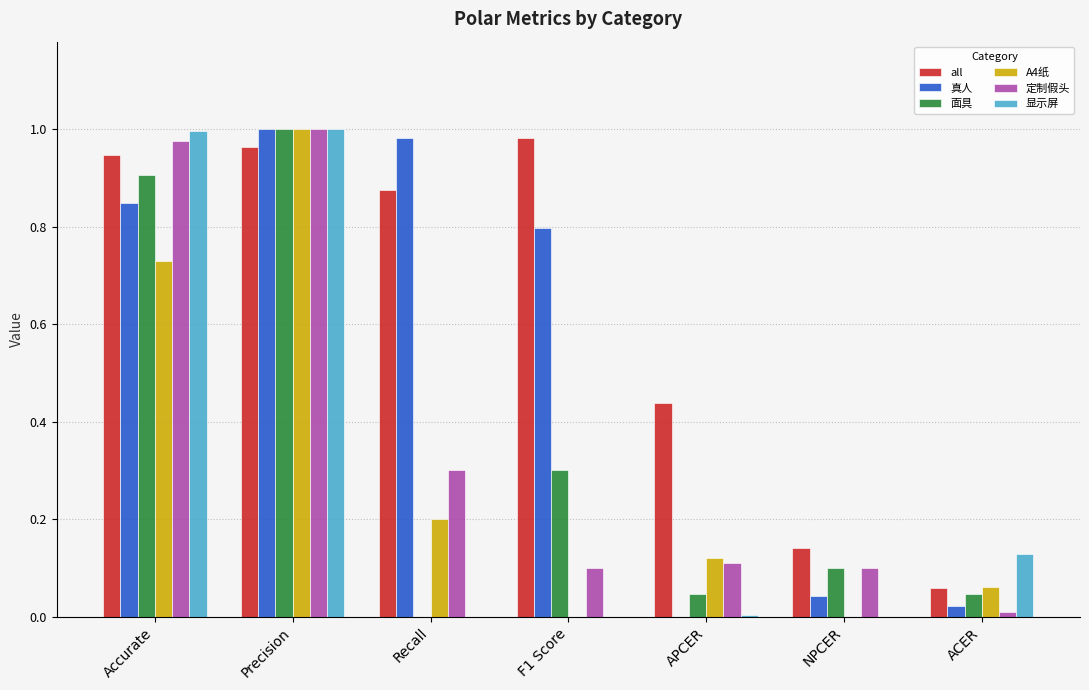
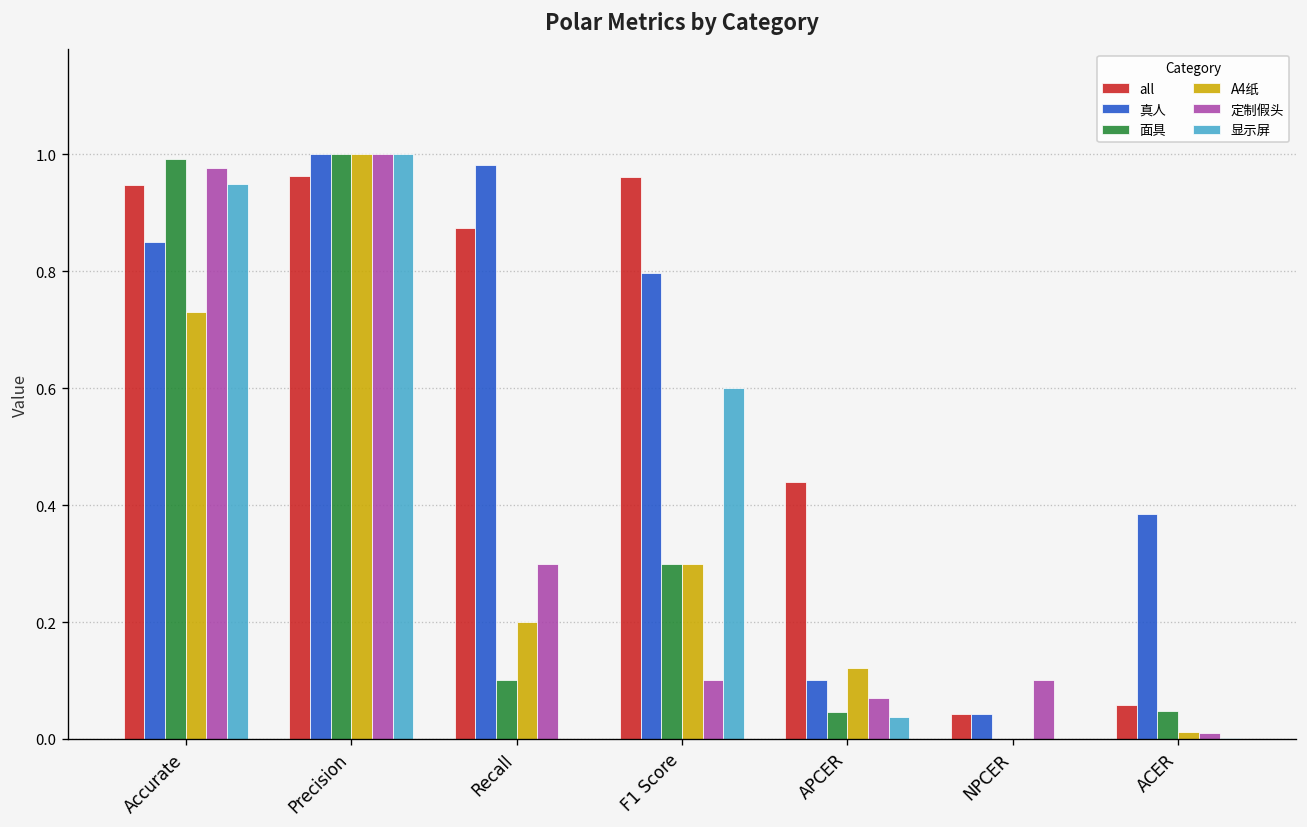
面具, Accurate: 0.91 -> 0.99
显示屏, Accurate: 1.00 -> 0.95
面具, Recall: 0.0 -> 0.1
all, F1 Score: 0.98 -> 0.96
A4纸, F1 Score: 0.0 -> 0.3
显示屏, F1 Score: 0.0 -> 0.6
真人, APCER: 0.0 -> 0.1
定制假头, APCER: 0.11 -> 0.07
显示屏, APCER: 0.00 -> 0.04
all, NPCER: 0.14 -> 0.04
面具, NPCER: 0.1 -> 0.0
真人, ACER: 0.02 -> 0.38
A4纸, ACER: 0.06 -> 0.01
显示屏, ACER: 0.13 -> 0.00
